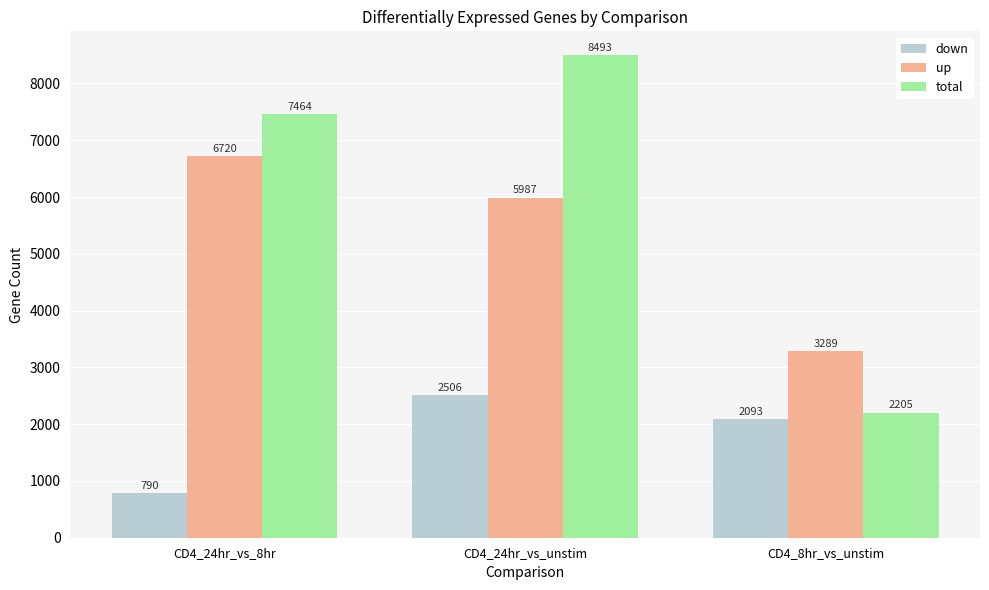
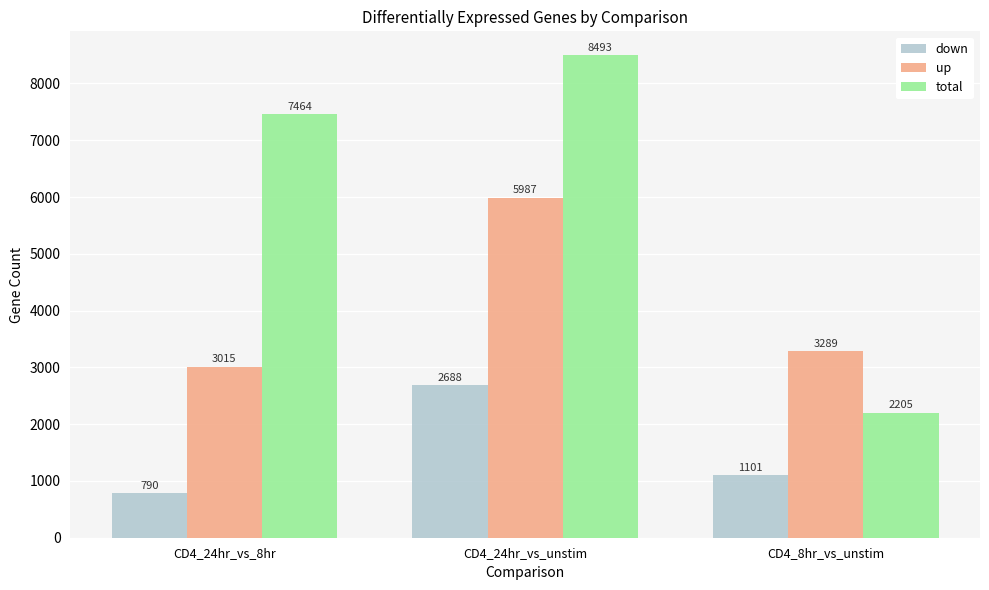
up, CD4_24hr_vs_8hr: 6720 -> 3015
down, CD4_24hr_vs_unstim: 2506 -> 2688
down, CD4_8hr_vs_unstim: 2093 -> 1101
